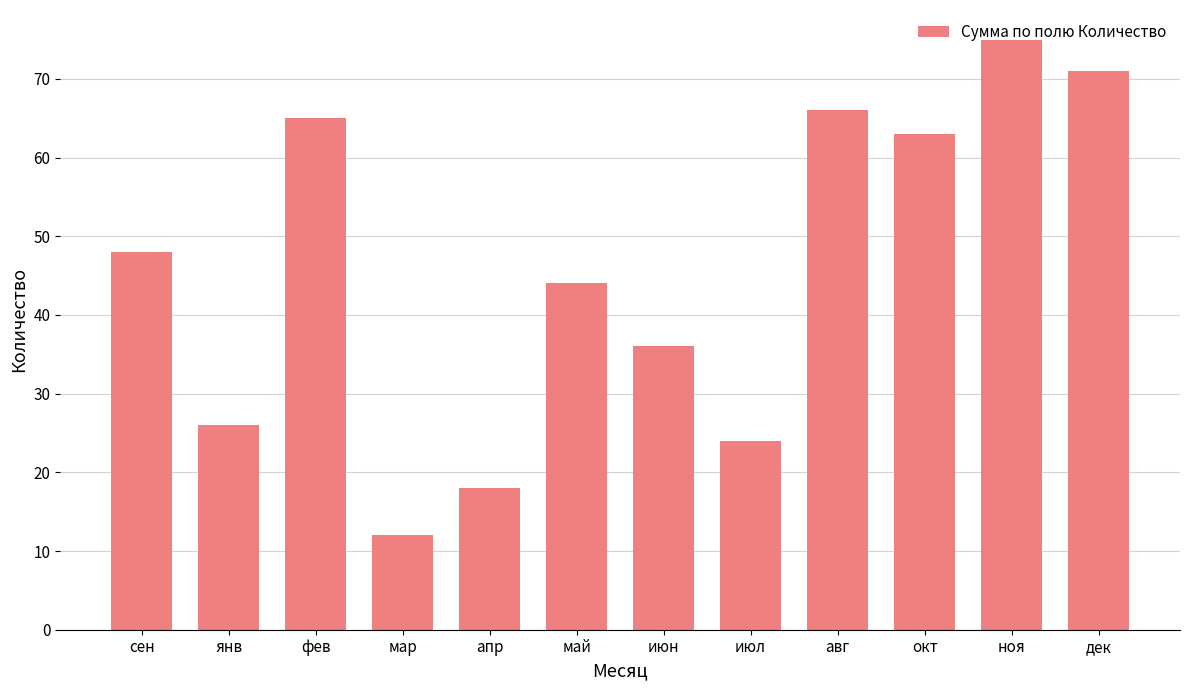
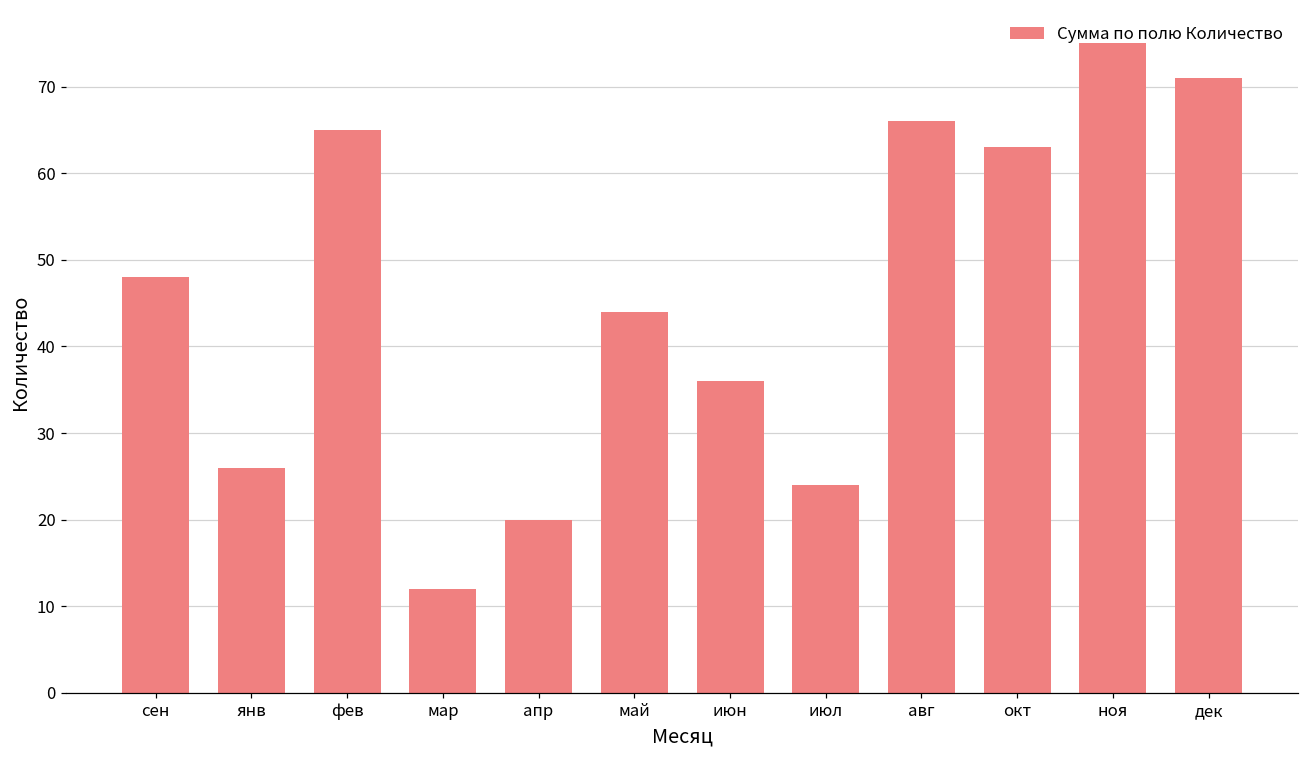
апр: 18 -> 20
